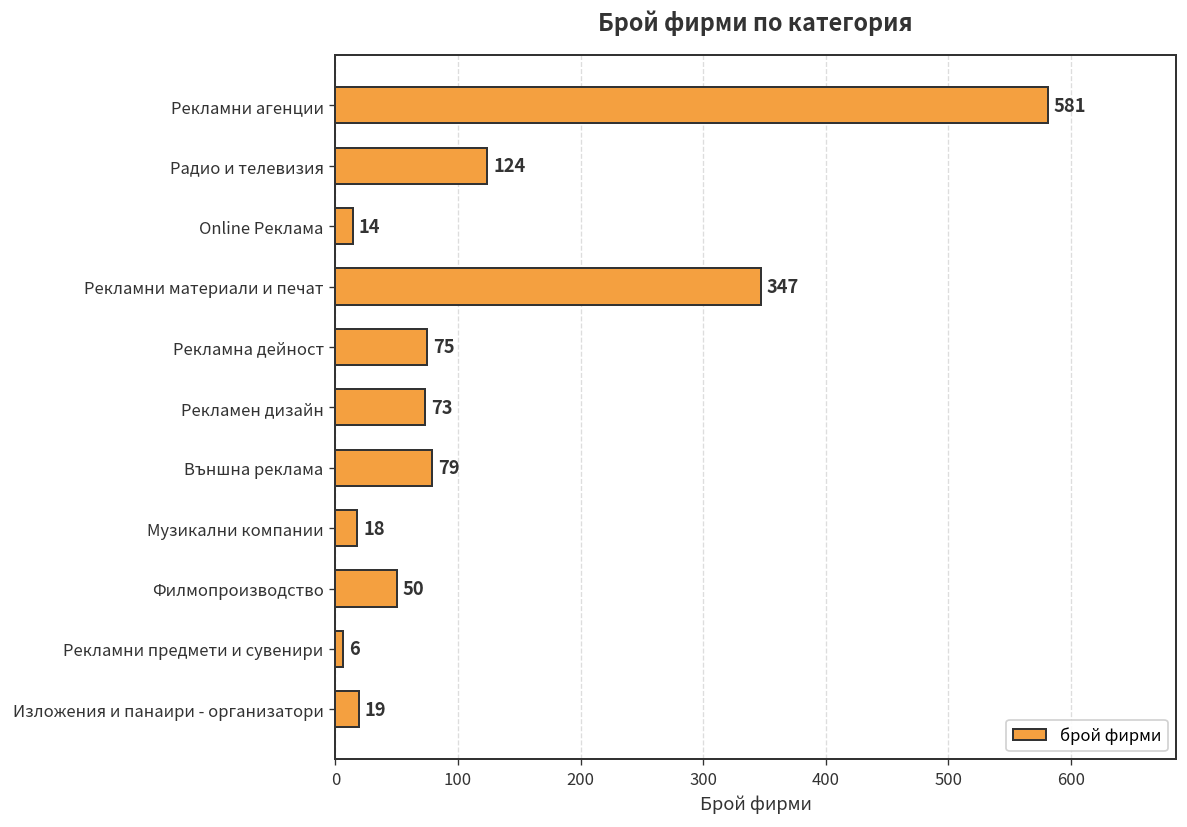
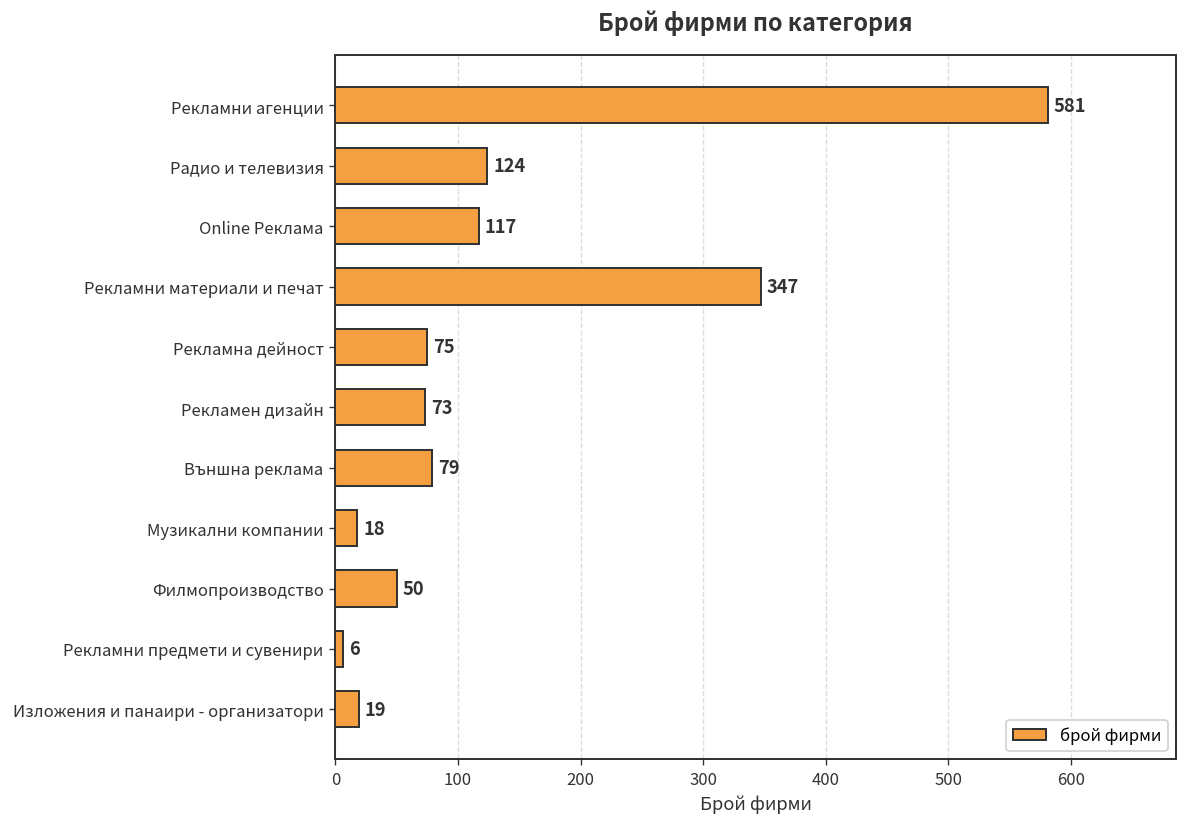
Online Реклама: 14 -> 117
